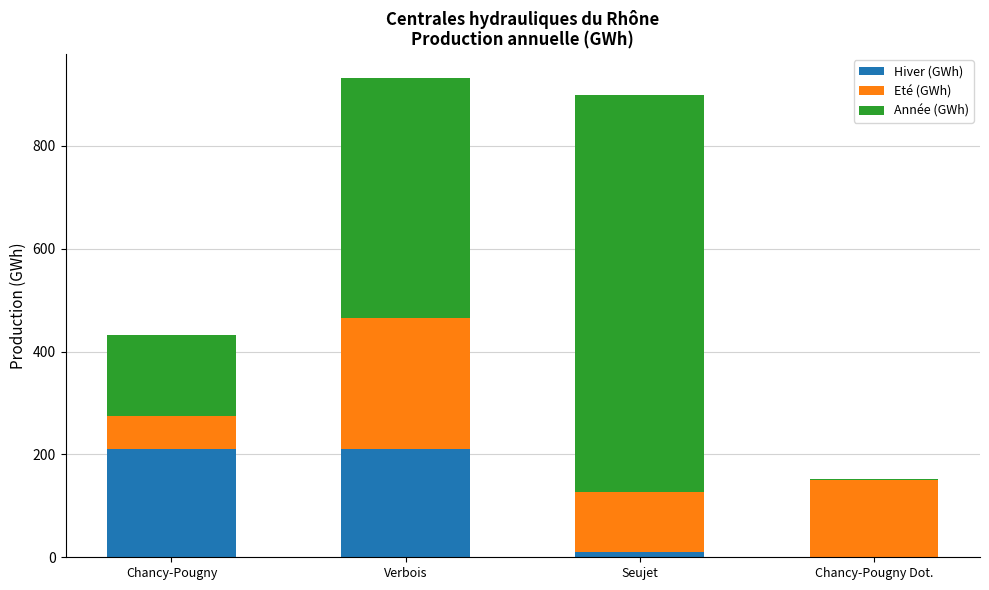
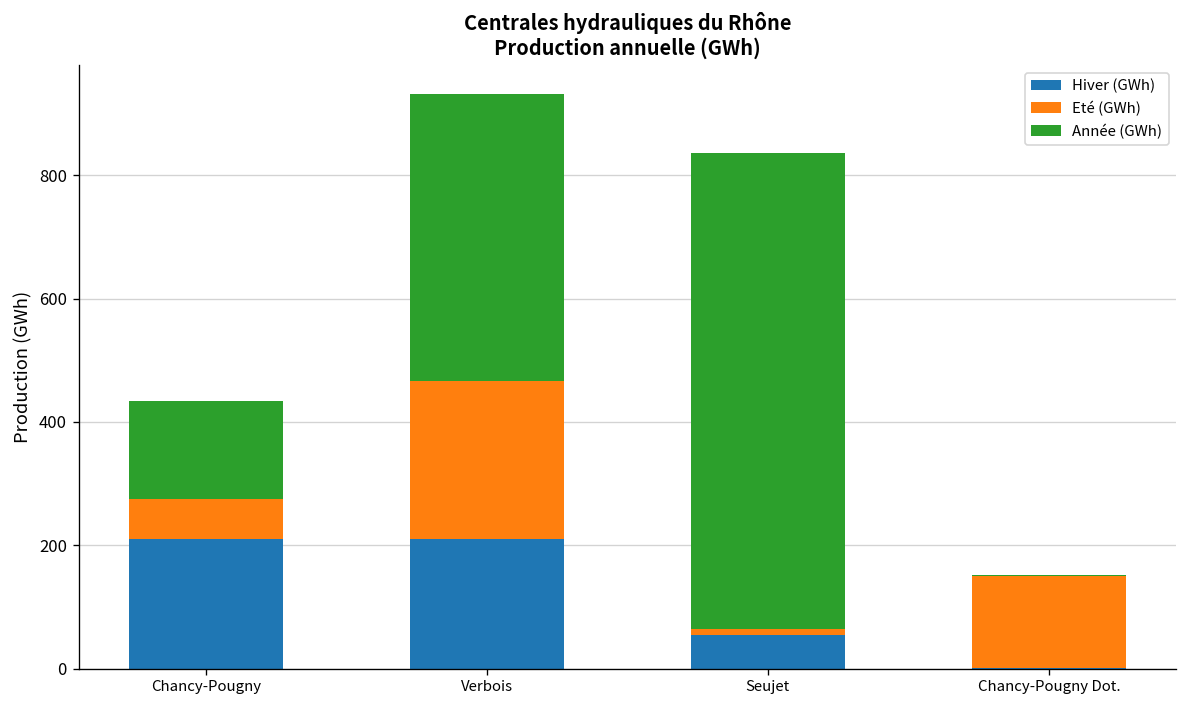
Hiver (GWh), Seujet: 10 -> 50
Eté (GWh), Seujet: 120 -> 10
